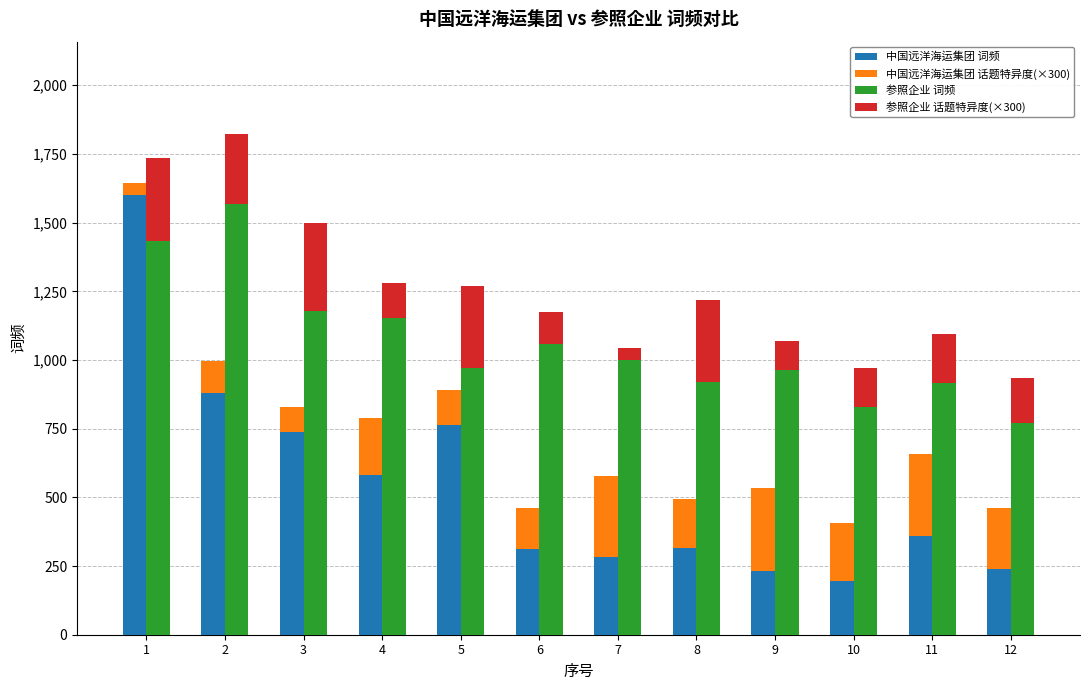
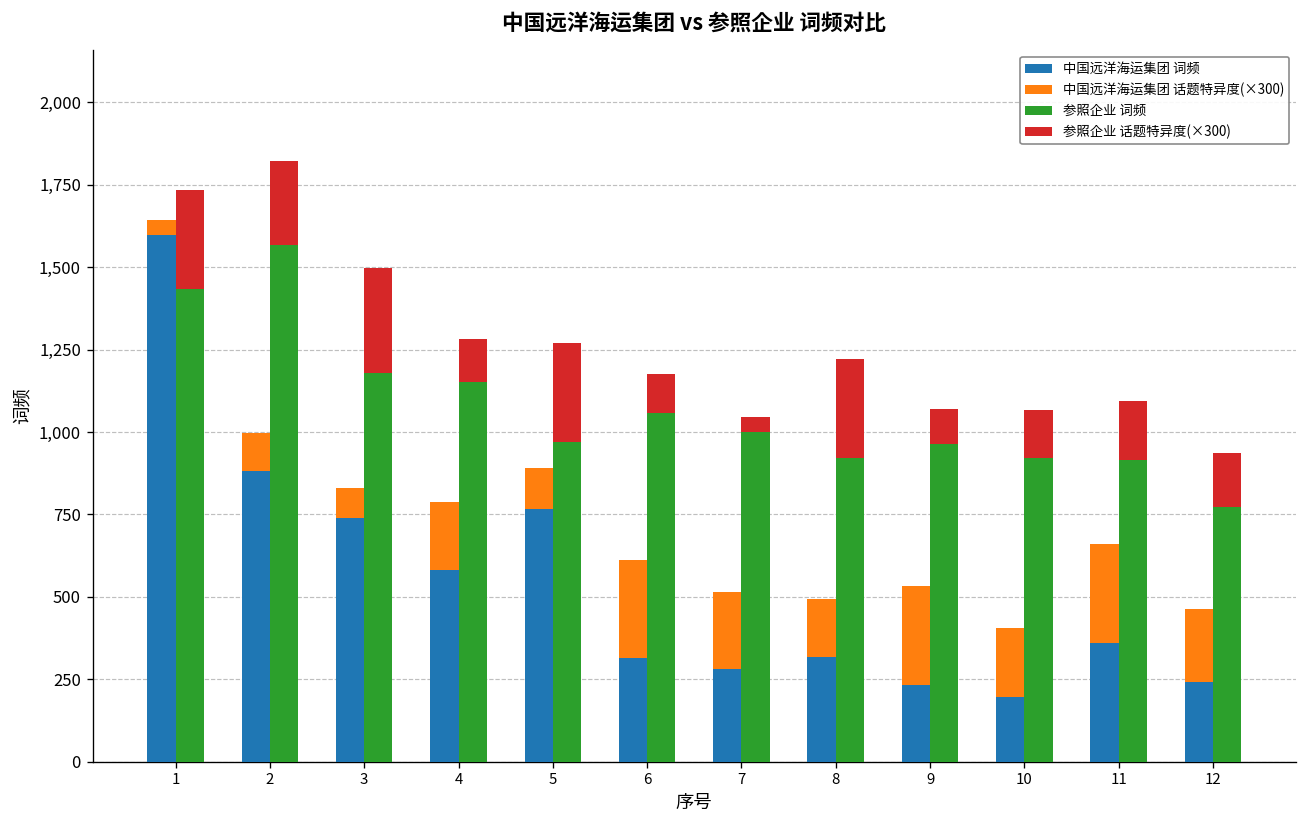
中国远洋海运集团 话题特异度(×300), 6: 150 -> 300
中国远洋海运集团 话题特异度(×300), 7: 290 -> 230
参照企业 词频, 10: 830 -> 920
